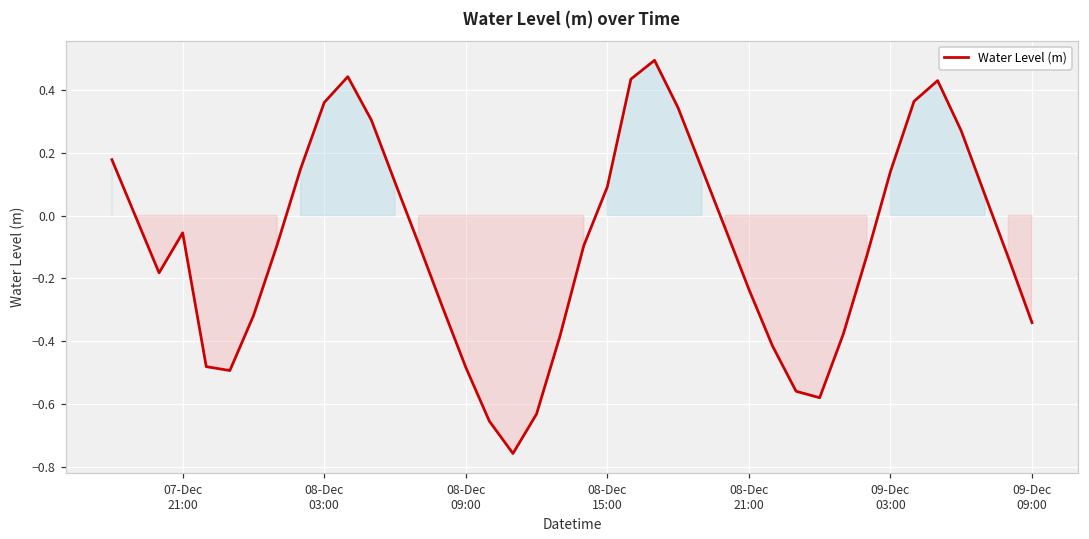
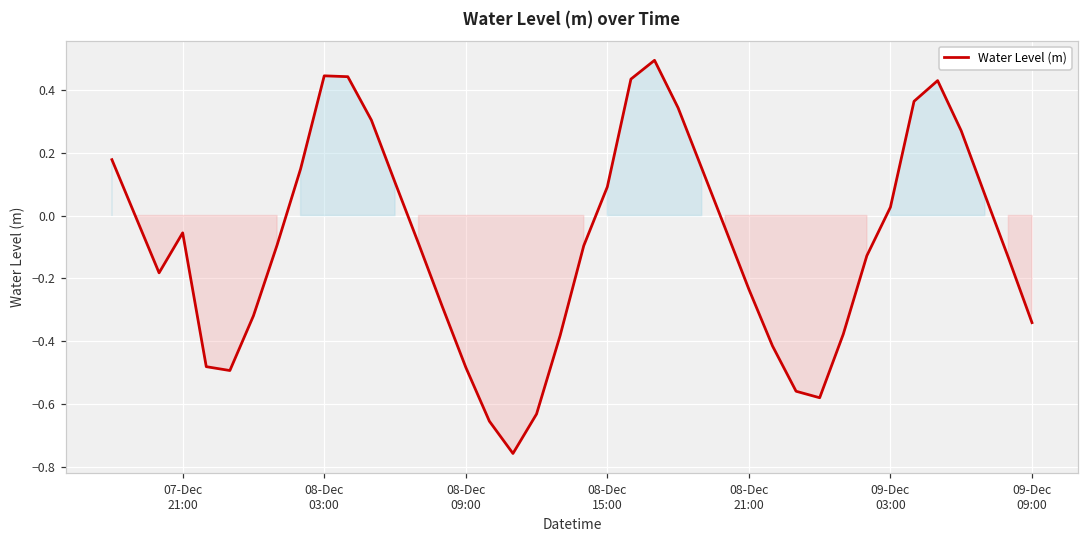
08-Dec 03:00: 0.36 -> 0.45
09-Dec 03:00: 0.14 -> 0.03
